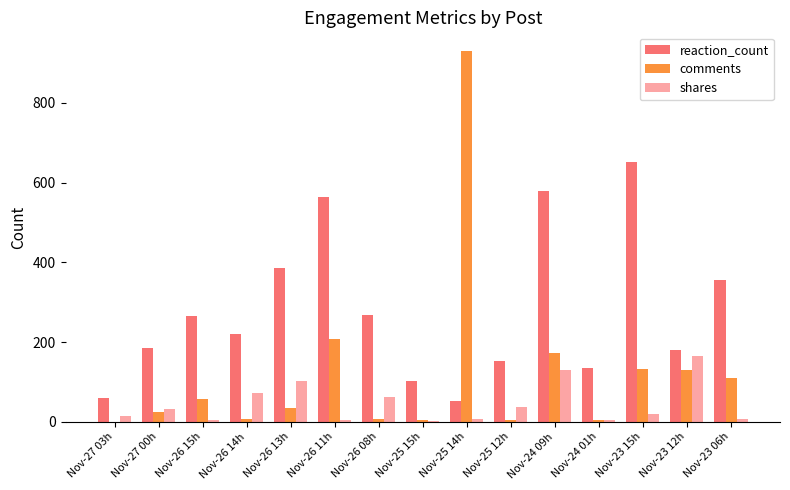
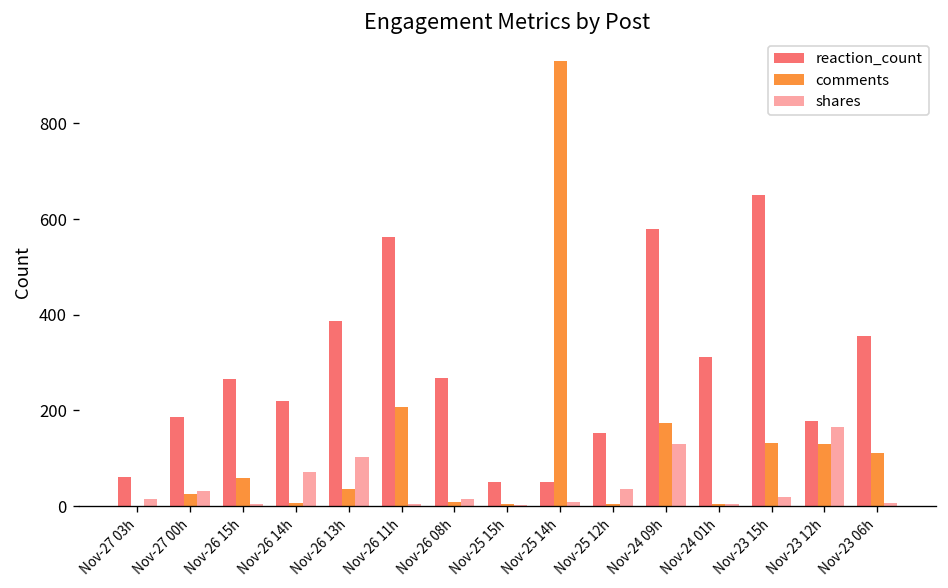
shares, Nov-26 08h: 60 -> 20
reaction_count, Nov-25 15h: 100 -> 50
reaction_count, Nov-24 01h: 140 -> 310
